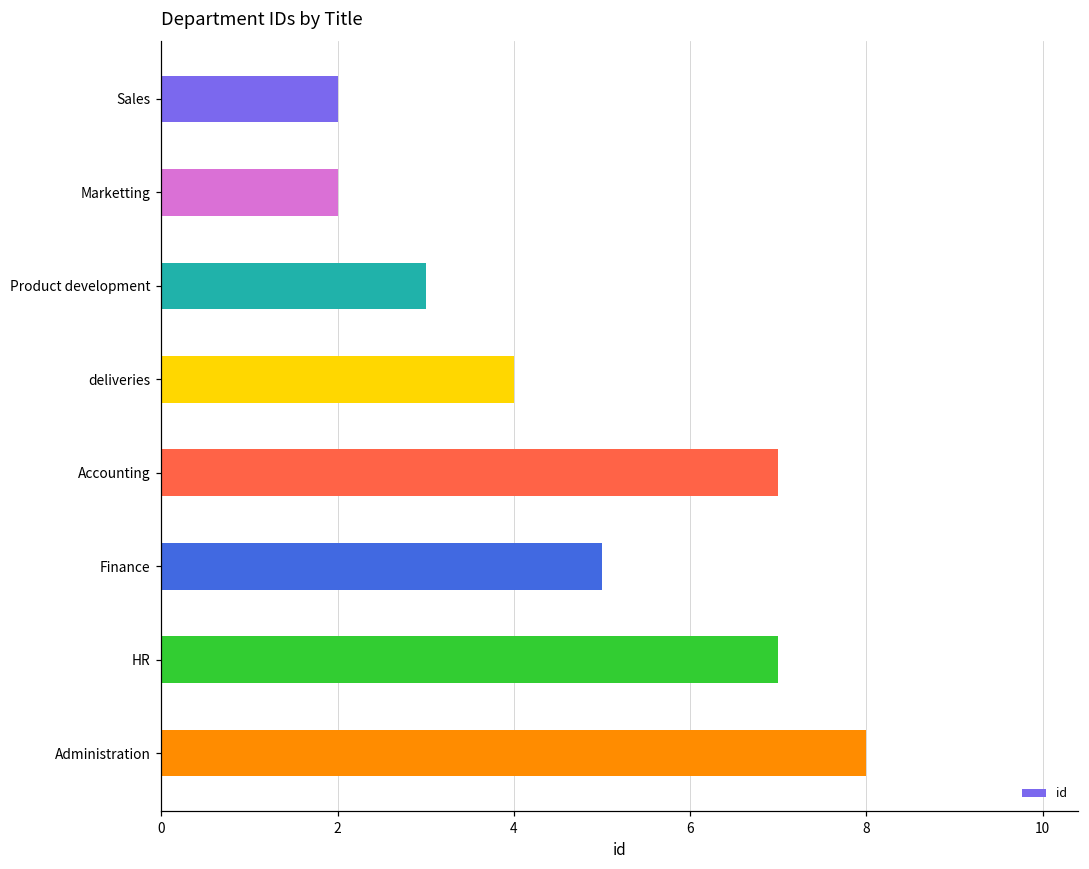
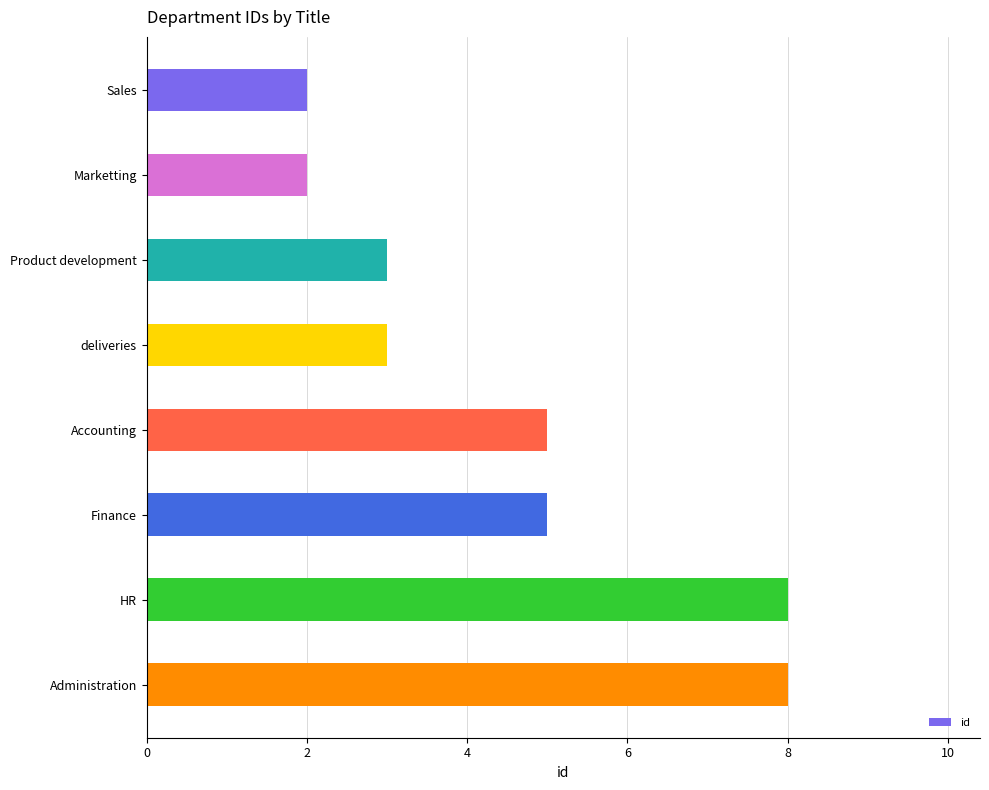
deliveries: 4 -> 3
Accounting: 7 -> 5
HR: 7 -> 8
